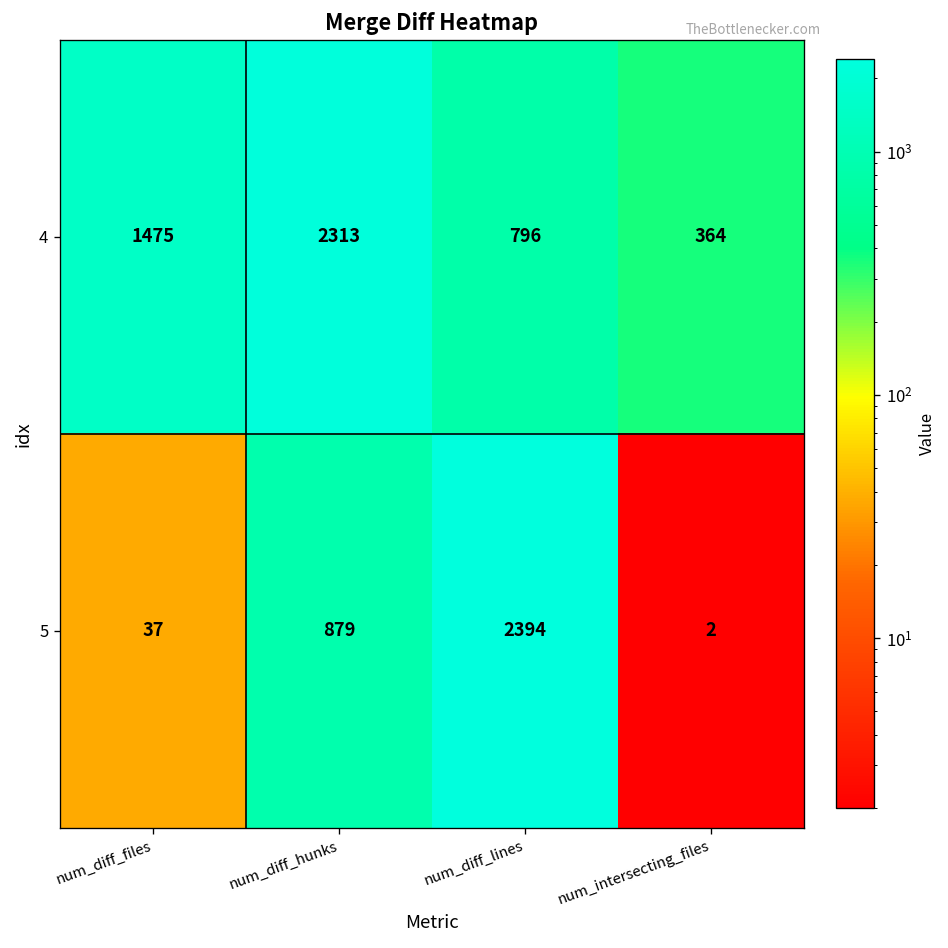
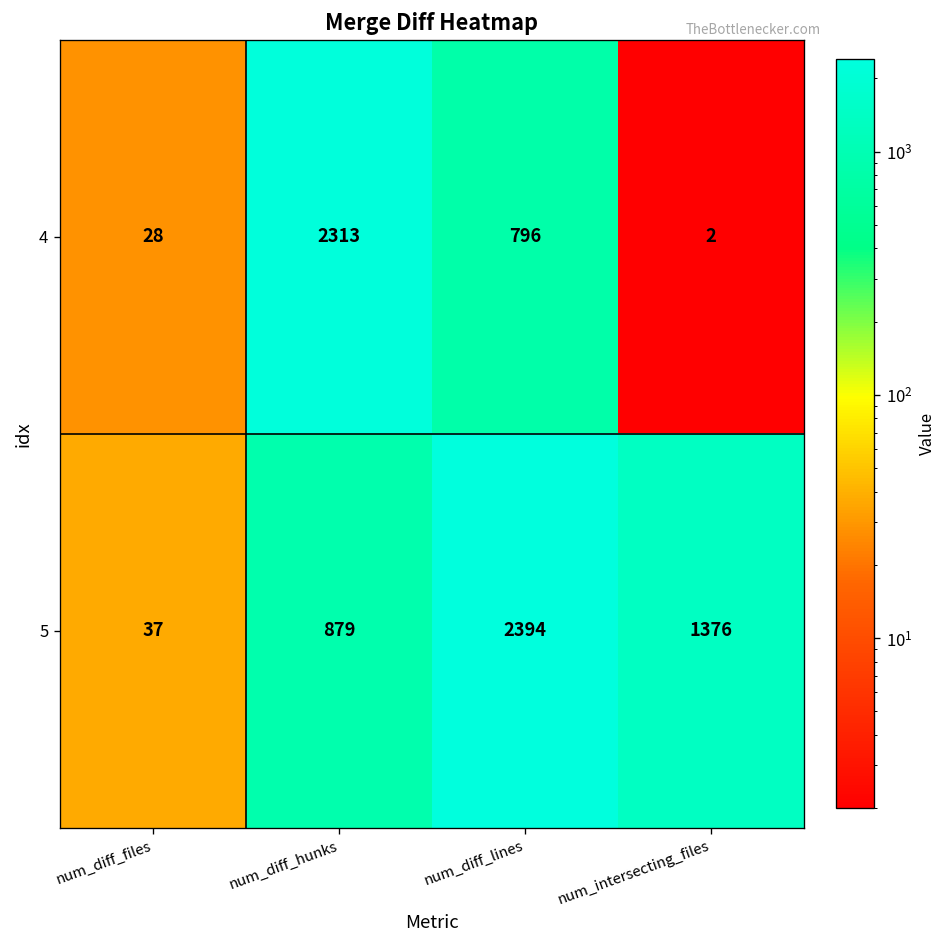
4, num_diff_files: 1475 -> 28
4, num_intersecting_files: 364 -> 2
5, num_intersecting_files: 2 -> 1376
